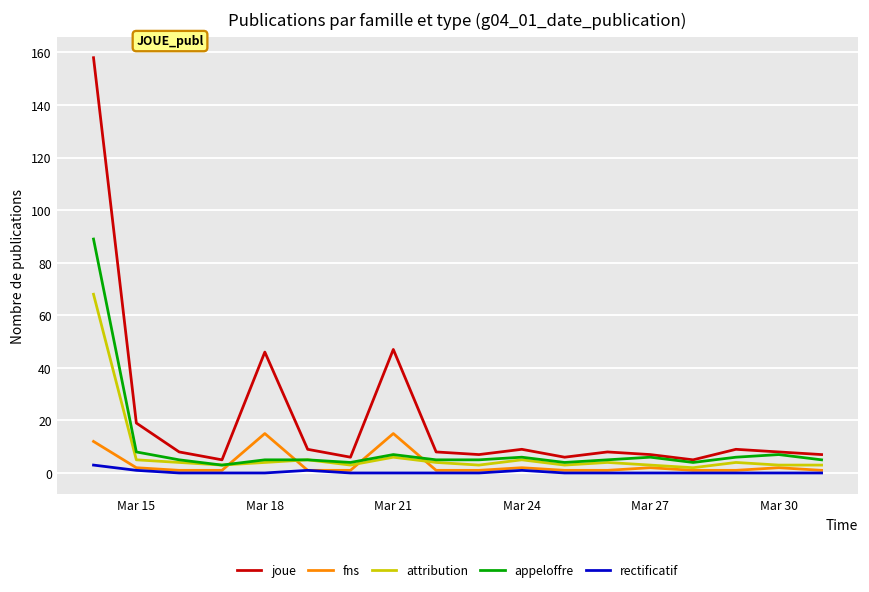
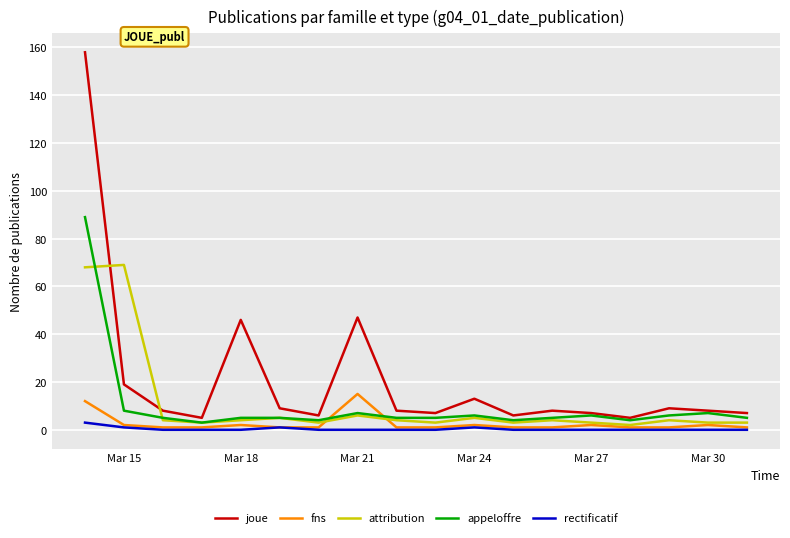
attribution, Mar 15: 5 -> 69
fns, Mar 18: 15 -> 2
joue, Mar 24: 9 -> 13
